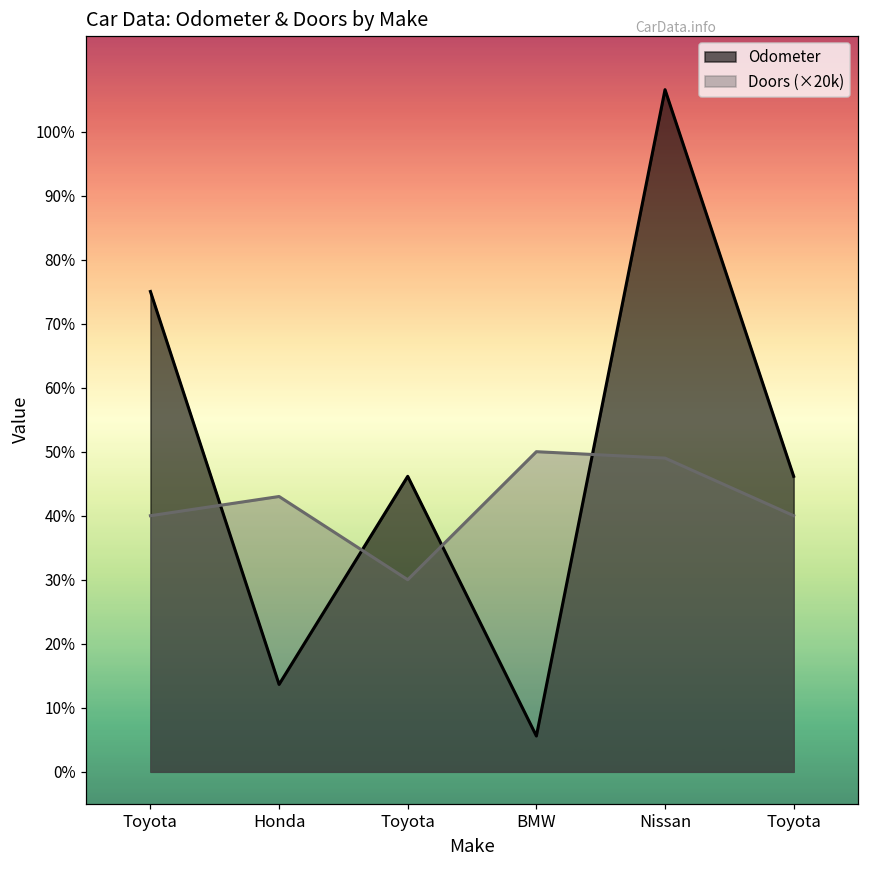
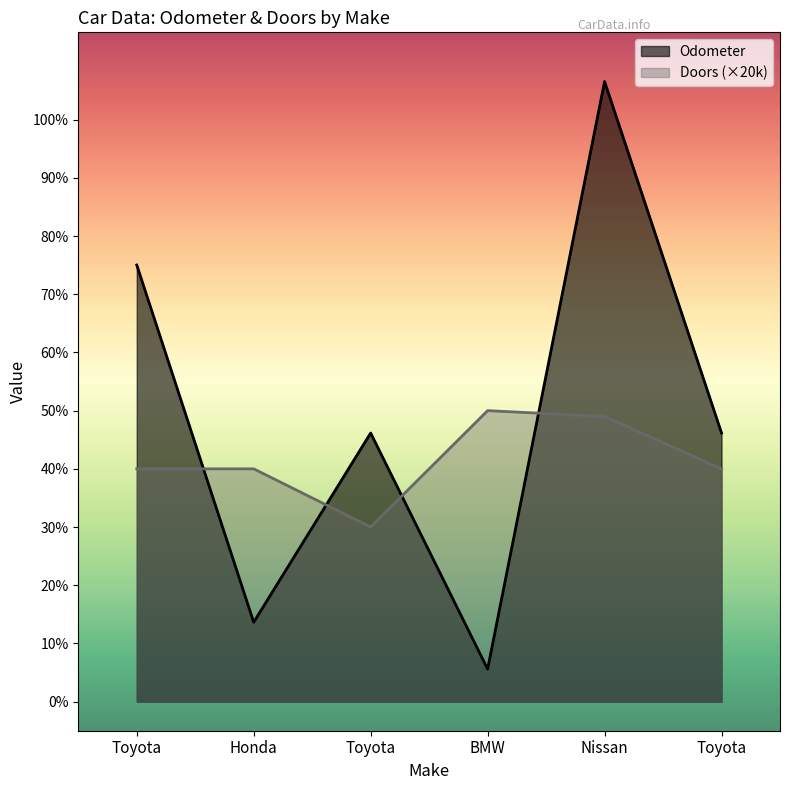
Doors (×20k), Honda: 43% -> 40%
